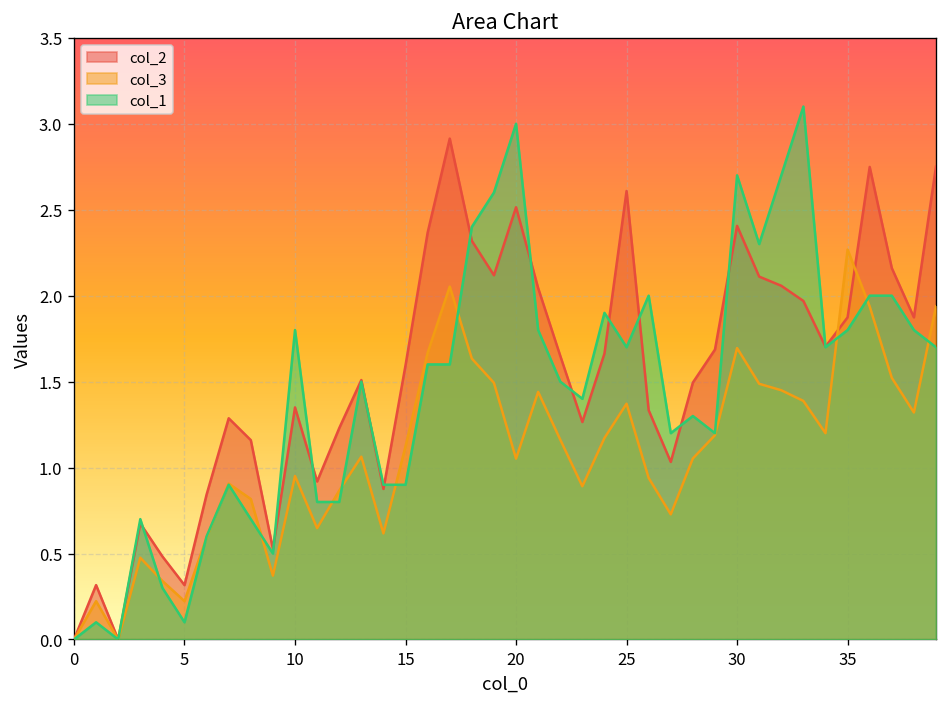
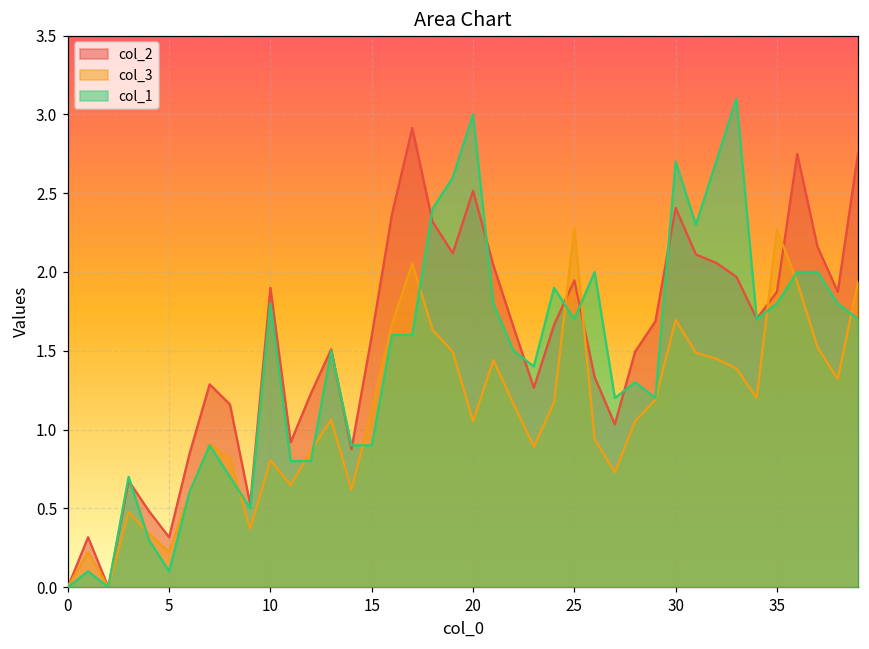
col_2, 10: 1.35 -> 1.90
col_3, 10: 0.95 -> 0.80
col_2, 25: 2.61 -> 1.95
col_3, 25: 1.37 -> 2.28
